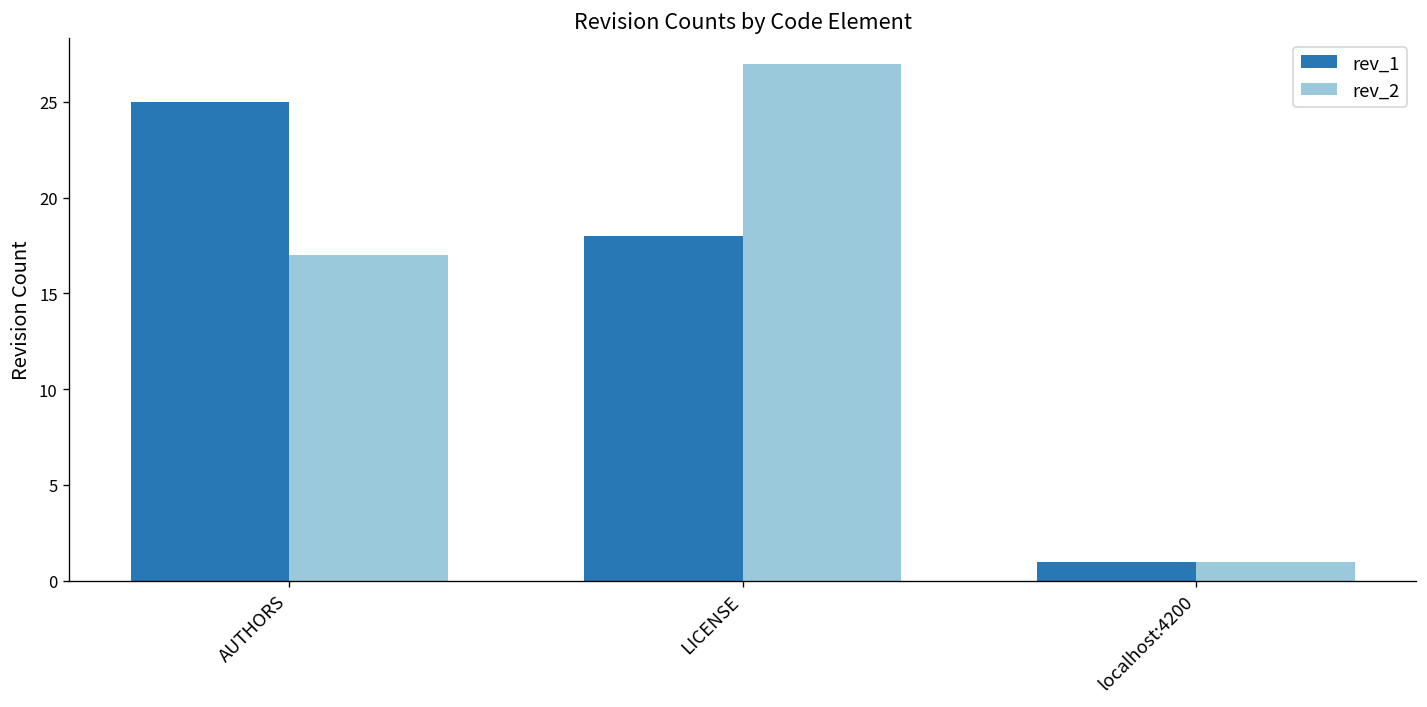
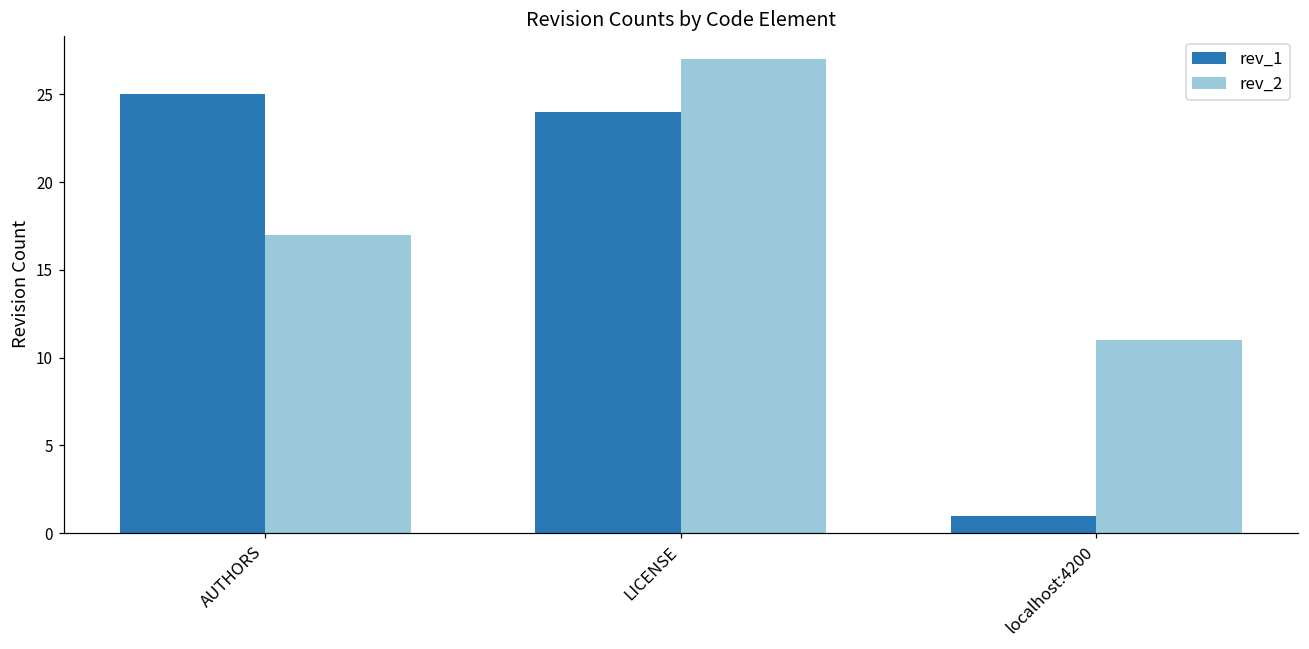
rev_1, LICENSE: 18 -> 24
rev_2, localhost:4200: 1 -> 11
